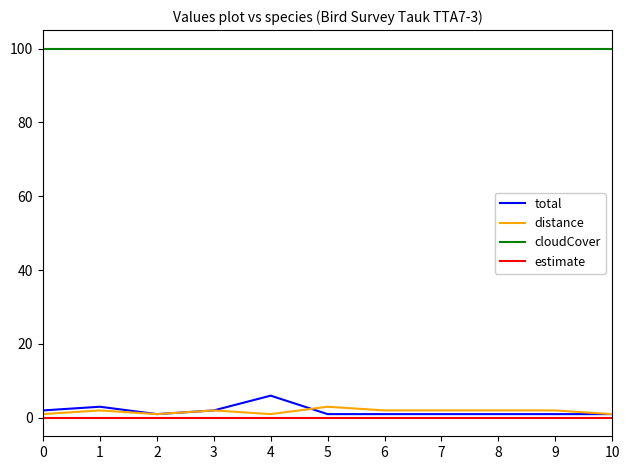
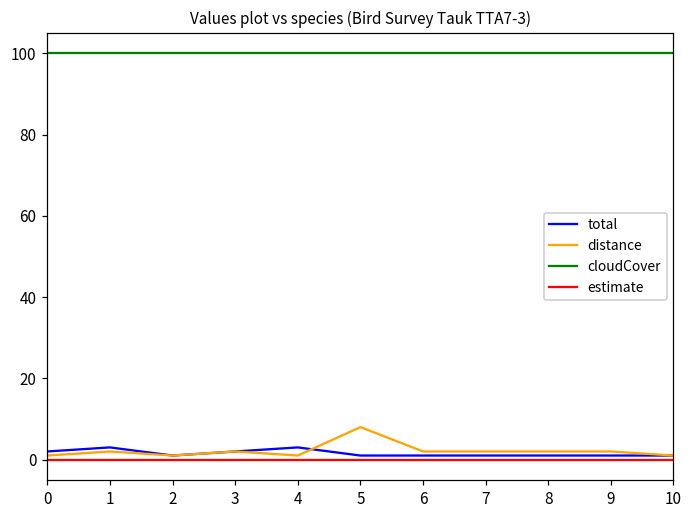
total, 4: 6 -> 3
distance, 5: 3 -> 8
